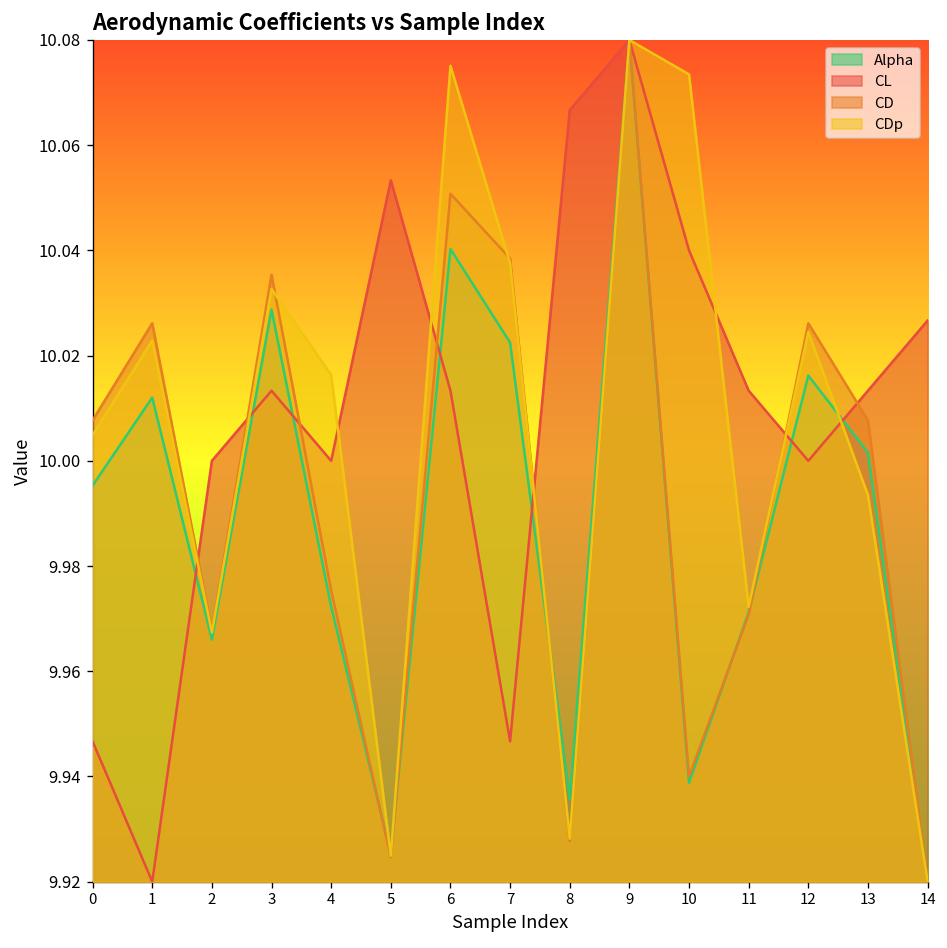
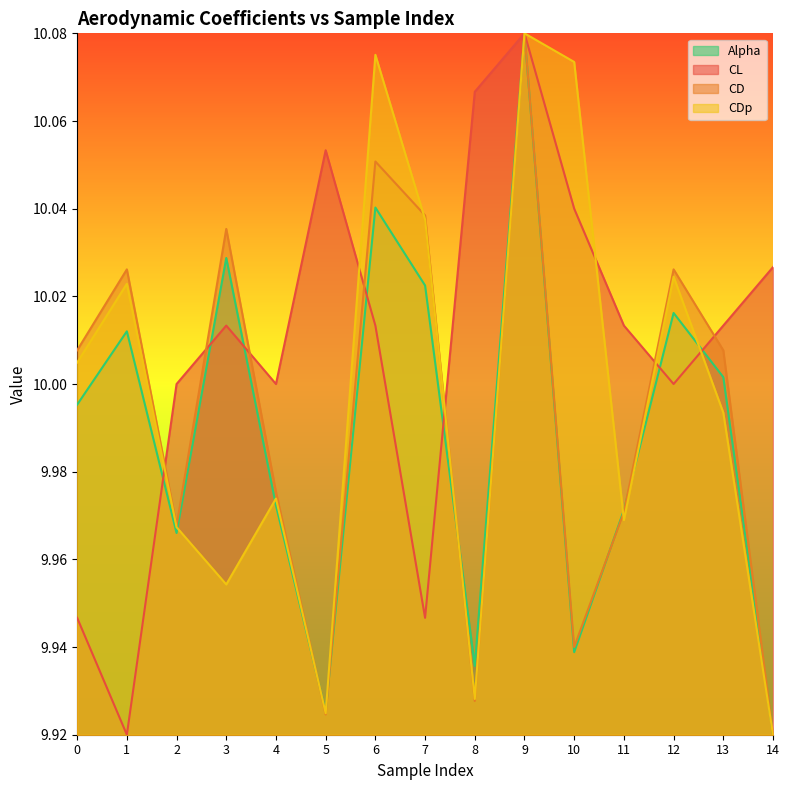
CDp, 3: 10.033 -> 9.954
CDp, 4: 10.016 -> 9.974
CDp, 11: 9.972 -> 9.969
